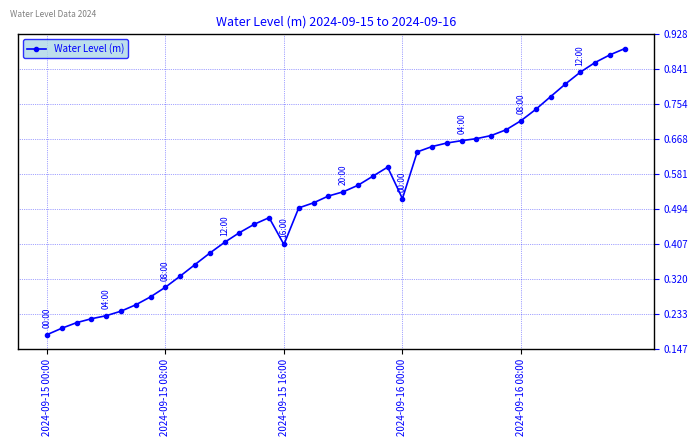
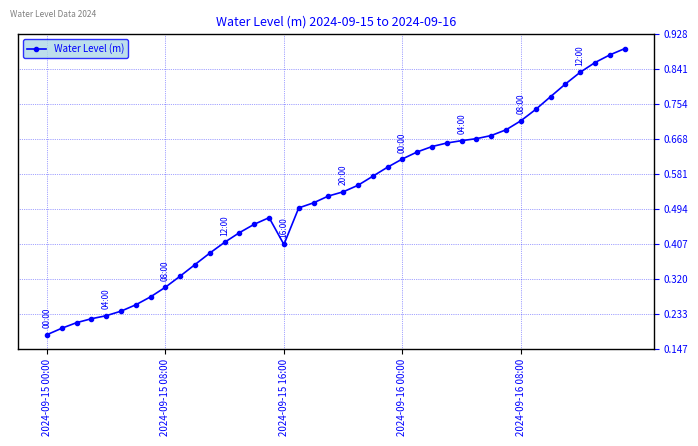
2024-09-16 00:00: 0.52 -> 0.62
